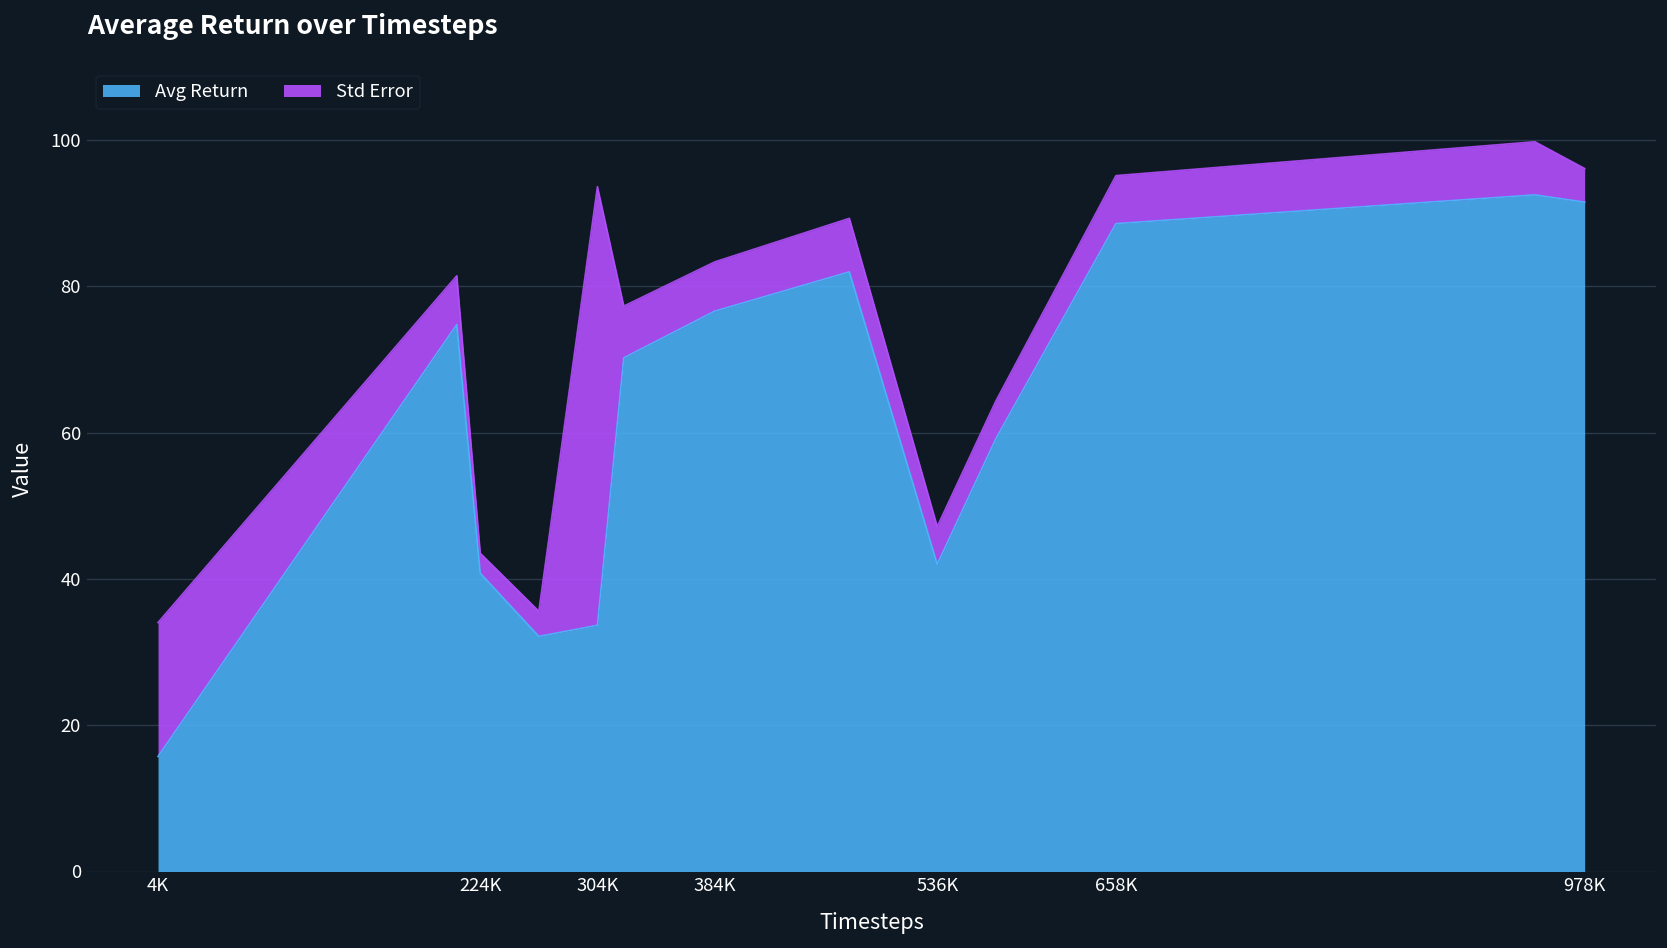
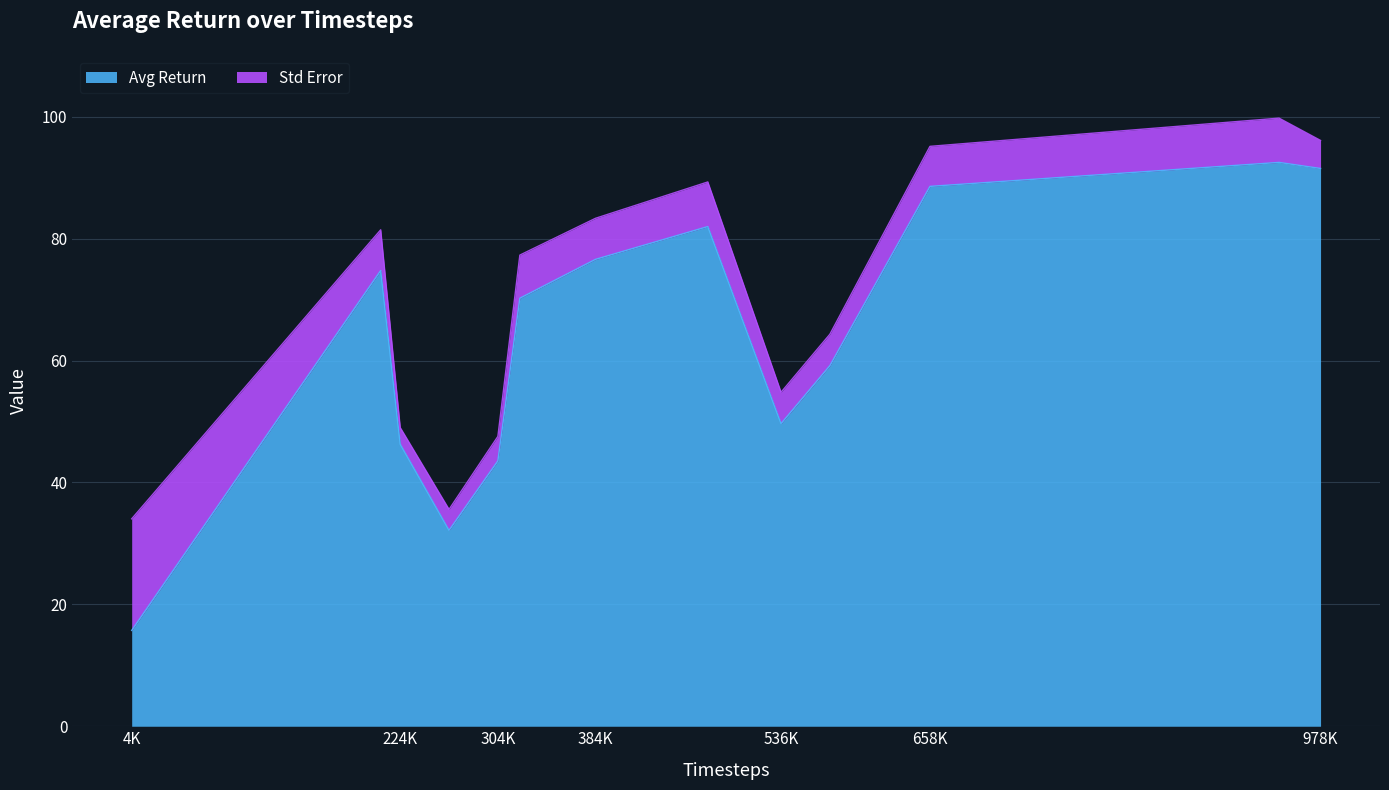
Avg Return, 224K: 41 -> 46
Avg Return, 304K: 34 -> 44
Std Error, 304K: 60 -> 4
Avg Return, 536K: 42 -> 50
